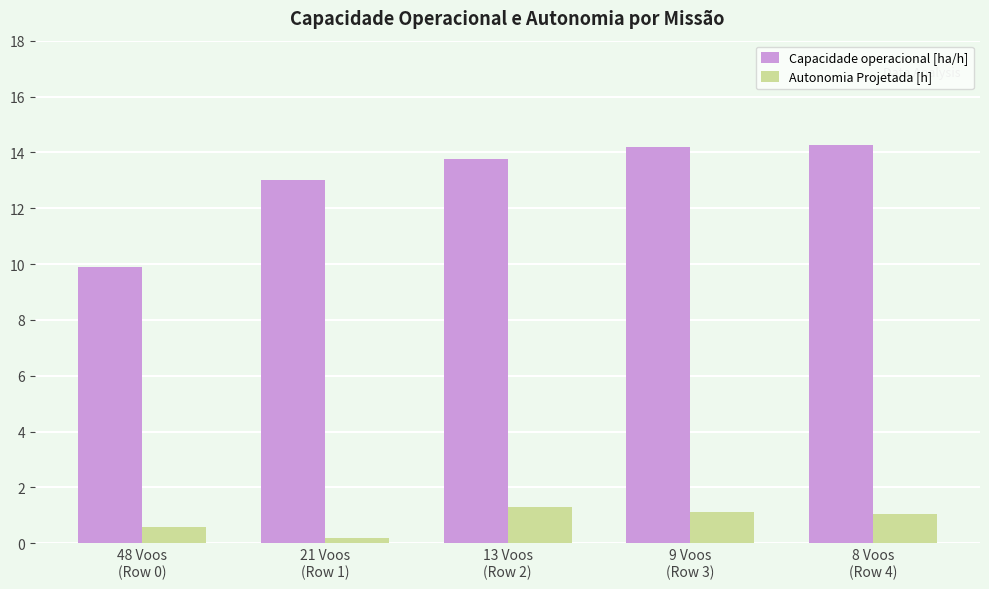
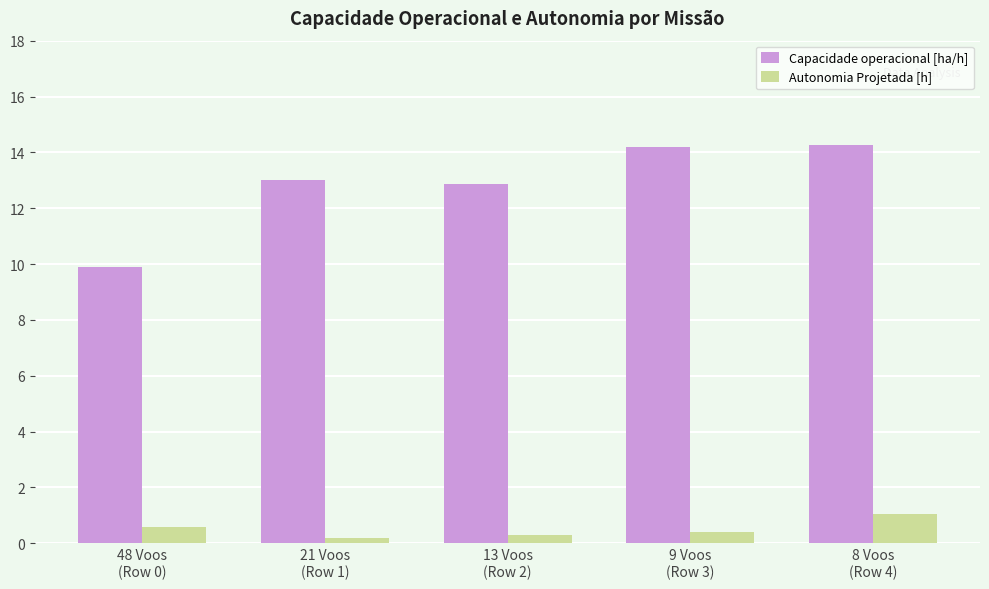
Capacidade operacional [ha/h], 13 Voos (Row 2): 13.8 -> 12.9
Autonomia Projetada [h], 13 Voos (Row 2): 1.3 -> 0.3
Autonomia Projetada [h], 9 Voos (Row 3): 1.1 -> 0.4
